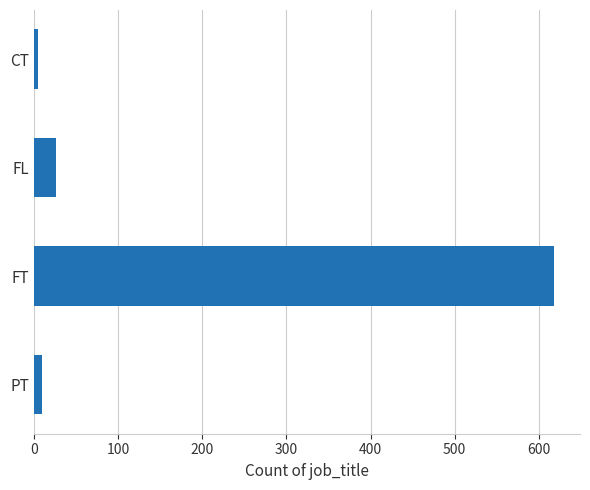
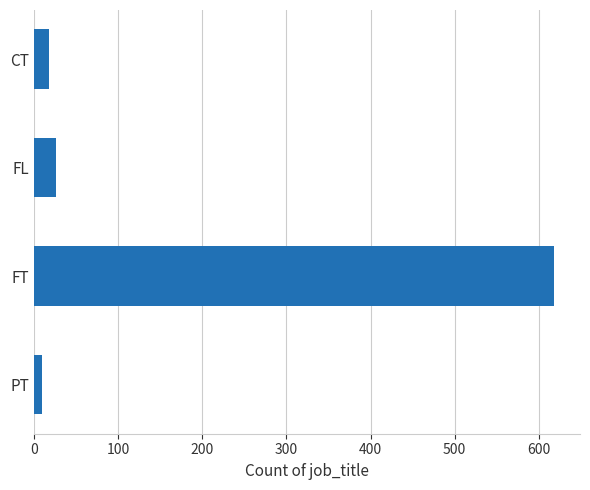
CT: 10 -> 20
